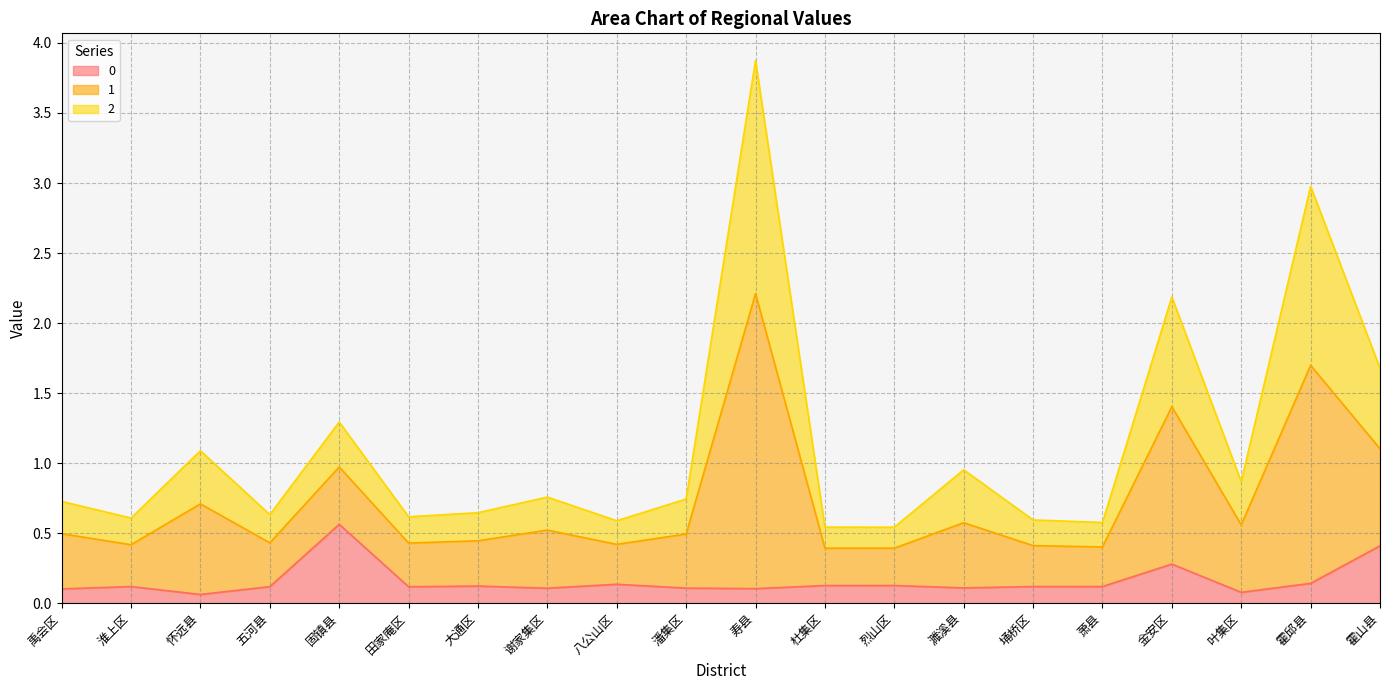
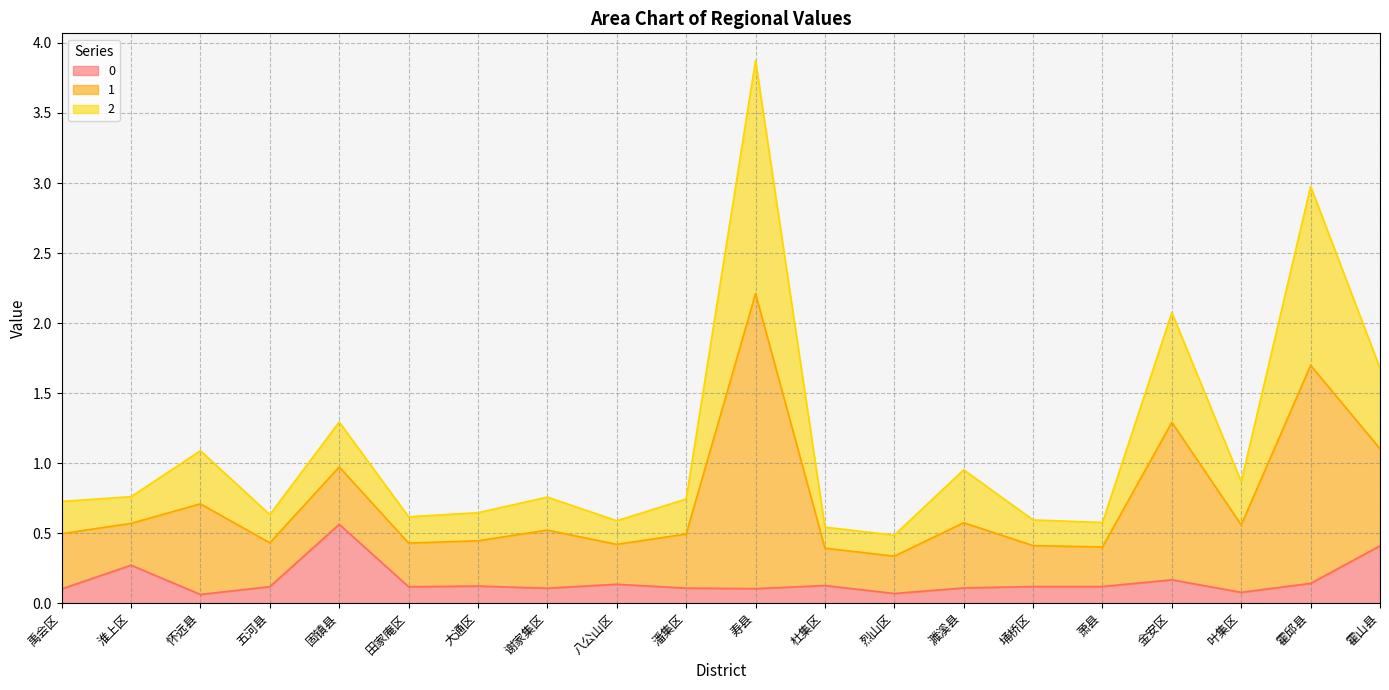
0, 淮上区: 0.12 -> 0.27
0, 烈山区: 0.13 -> 0.07
0, 金安区: 0.28 -> 0.17
